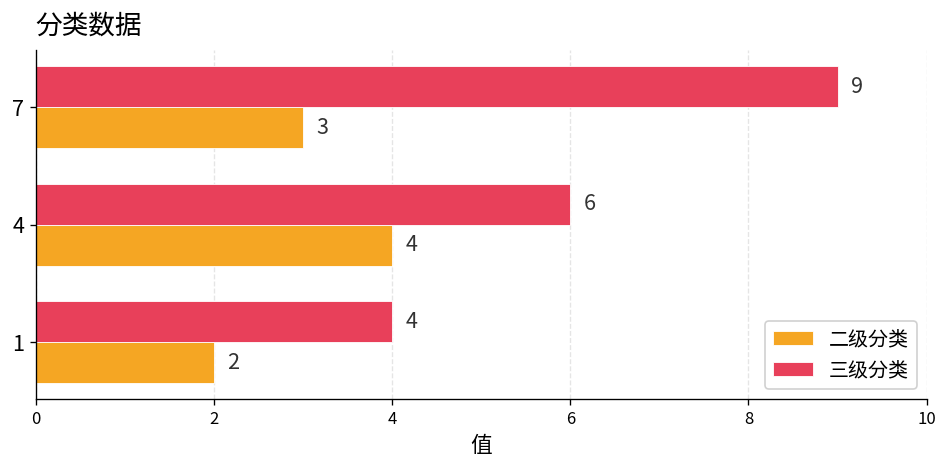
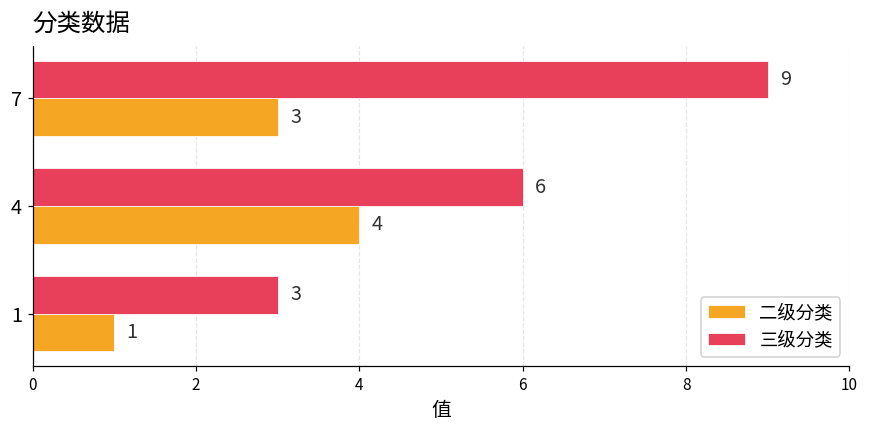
三级分类, 1: 4 -> 3
二级分类, 1: 2 -> 1
